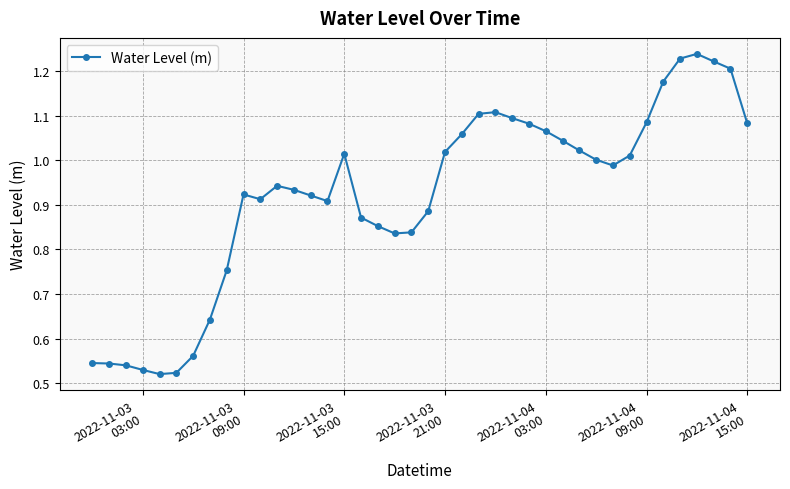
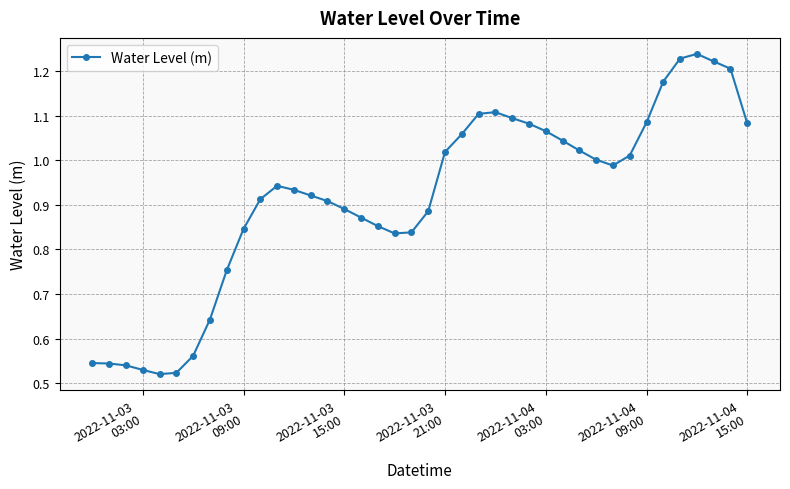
2022-11-03 09:00: 0.92 -> 0.85
2022-11-03 15:00: 1.01 -> 0.89
